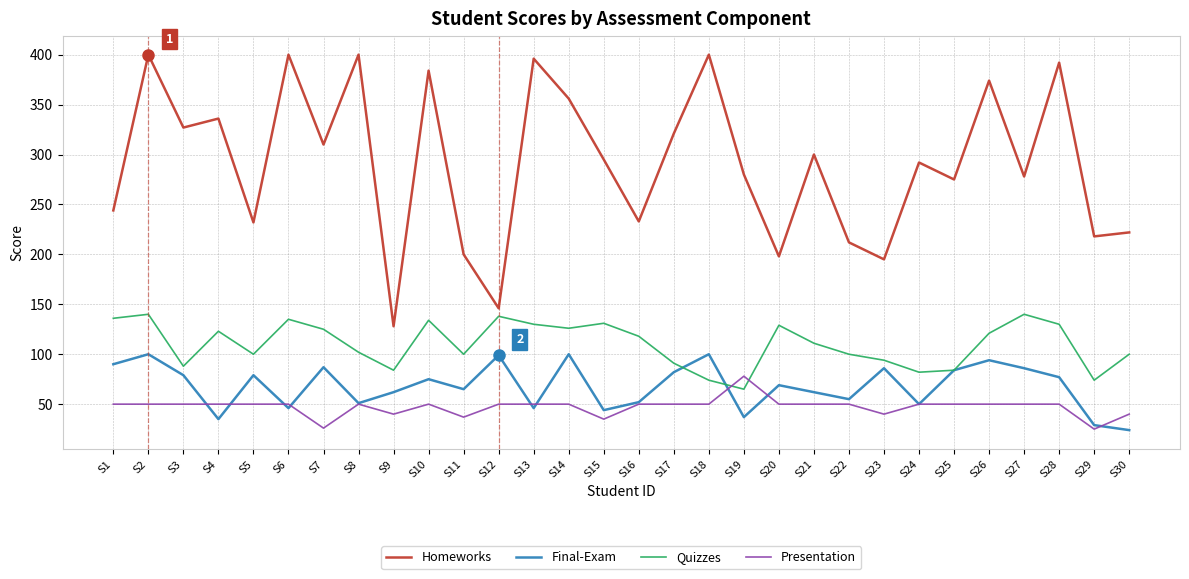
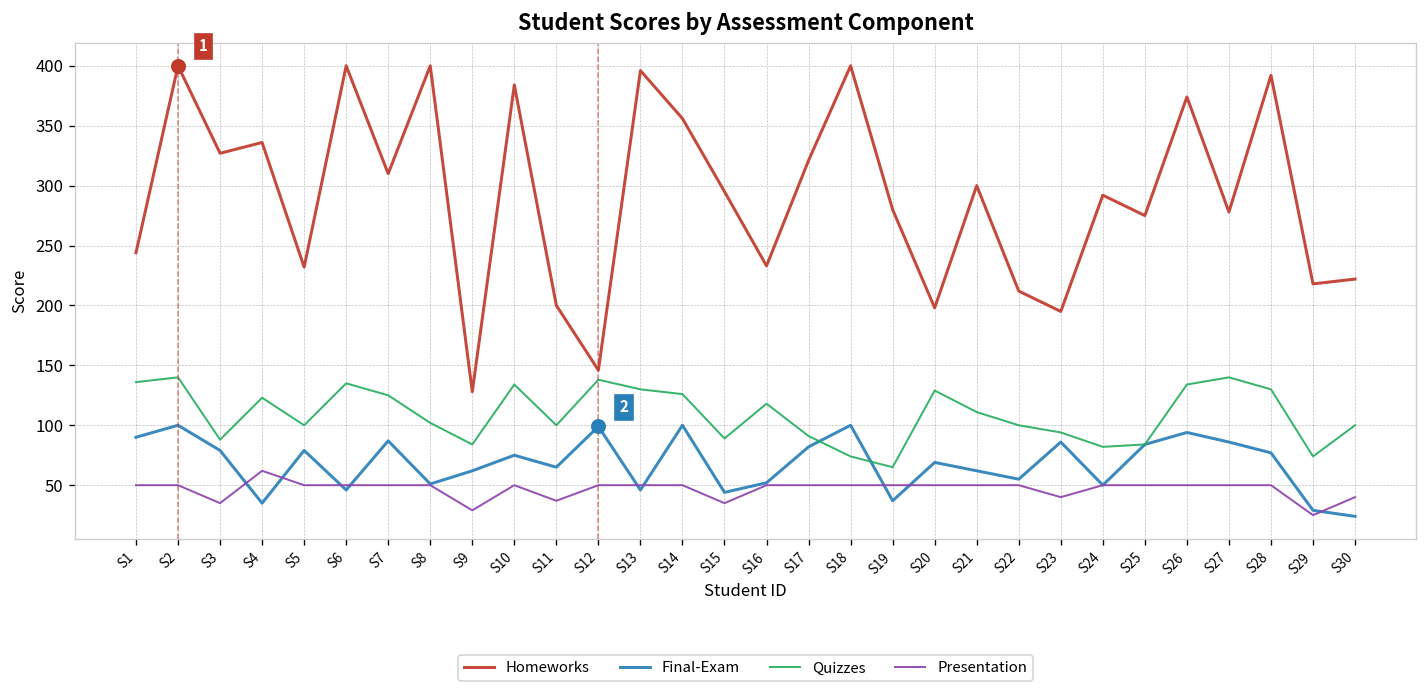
Presentation, S3: 50 -> 40
Presentation, S4: 50 -> 60
Presentation, S7: 30 -> 50
Presentation, S9: 40 -> 30
Quizzes, S15: 130 -> 90
Presentation, S19: 80 -> 50
Quizzes, S26: 120 -> 130
